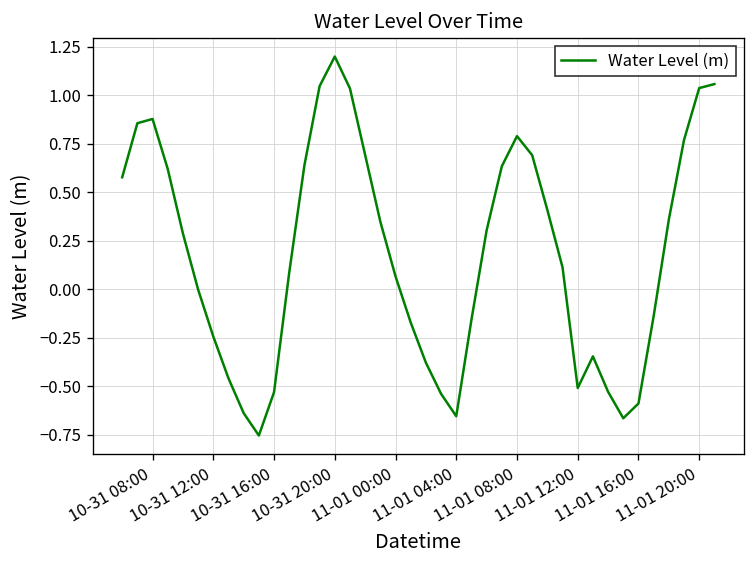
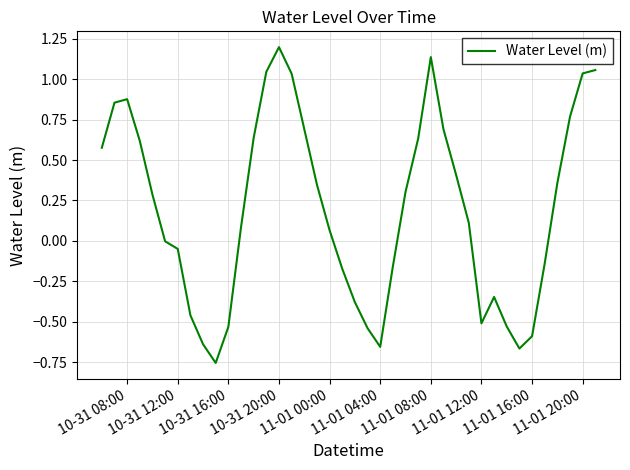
10-31 12:00: -0.24 -> -0.05
11-01 08:00: 0.79 -> 1.14
